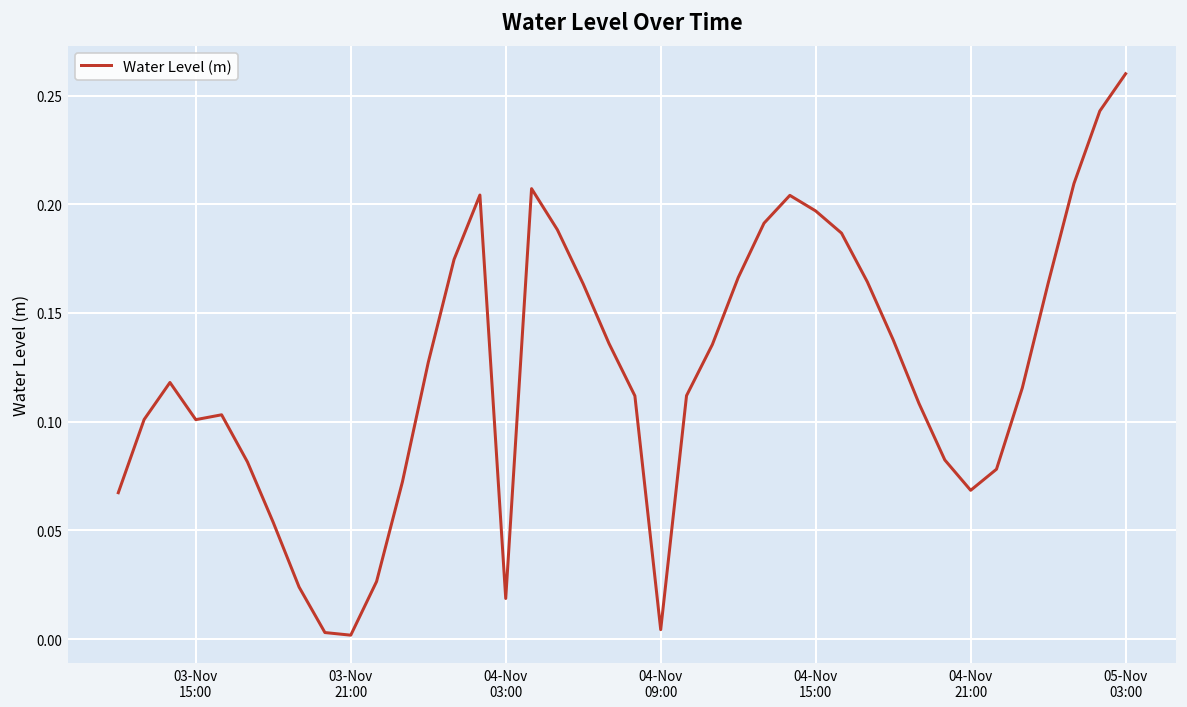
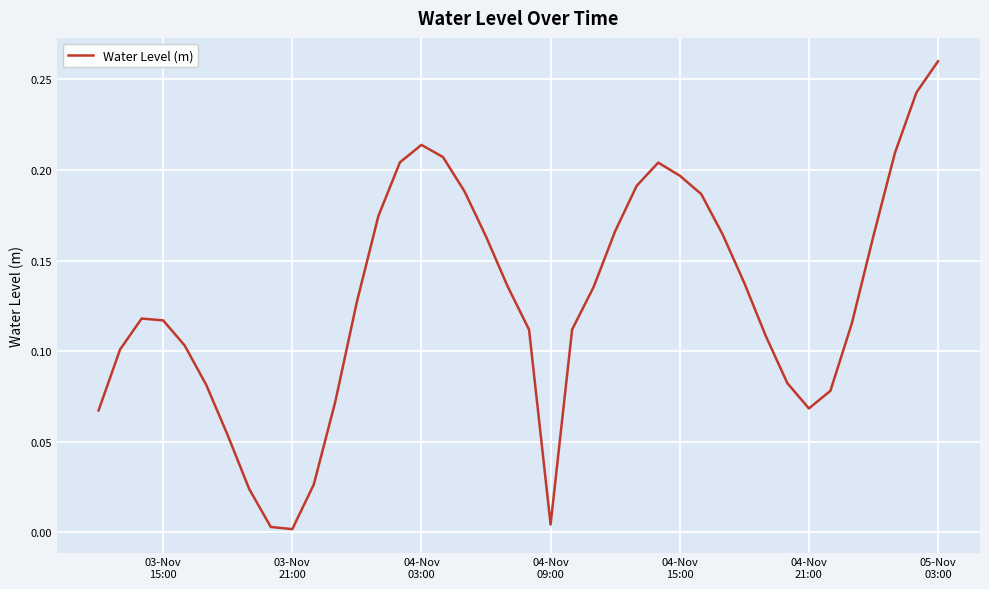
03-Nov 15:00: 0.101 -> 0.117
04-Nov 03:00: 0.019 -> 0.214
